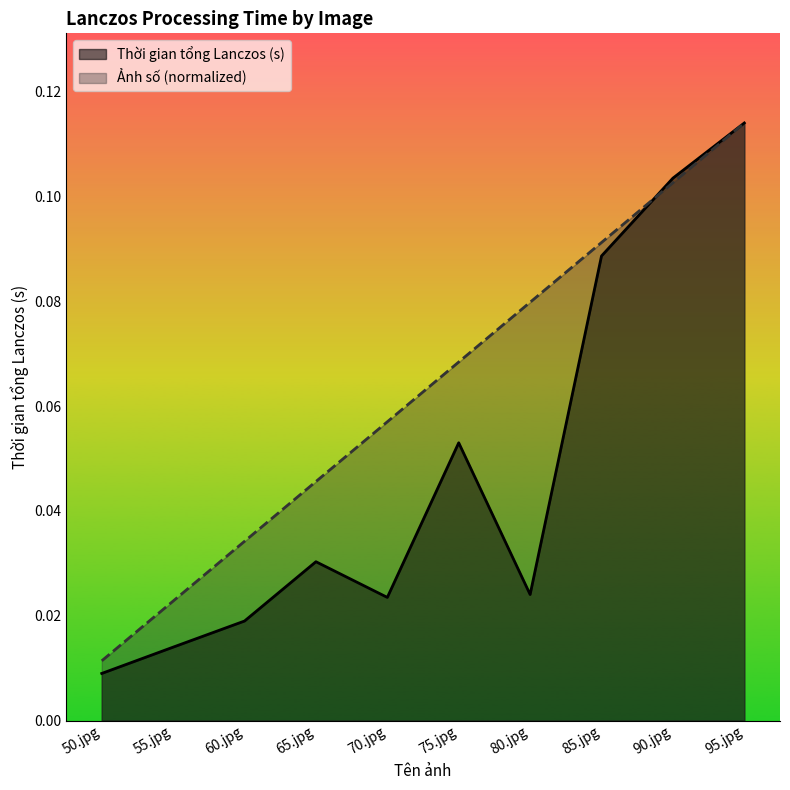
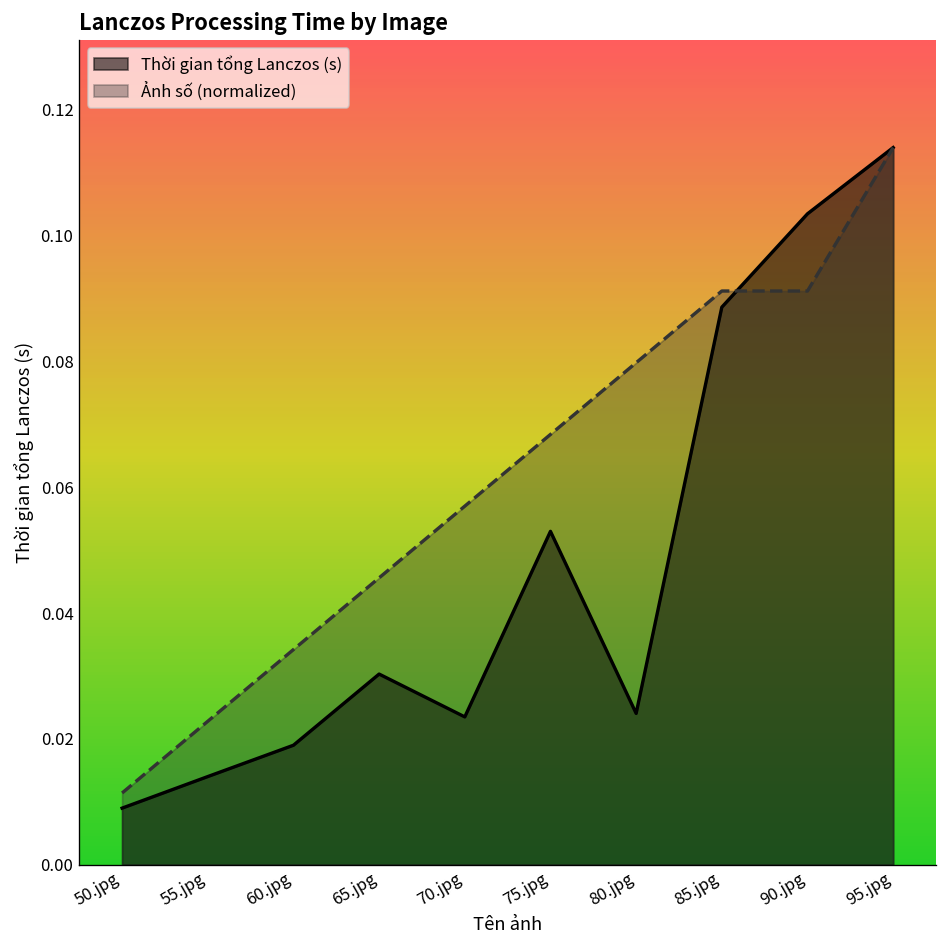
Ảnh số (normalized), 90.jpg: 0.103 -> 0.091
